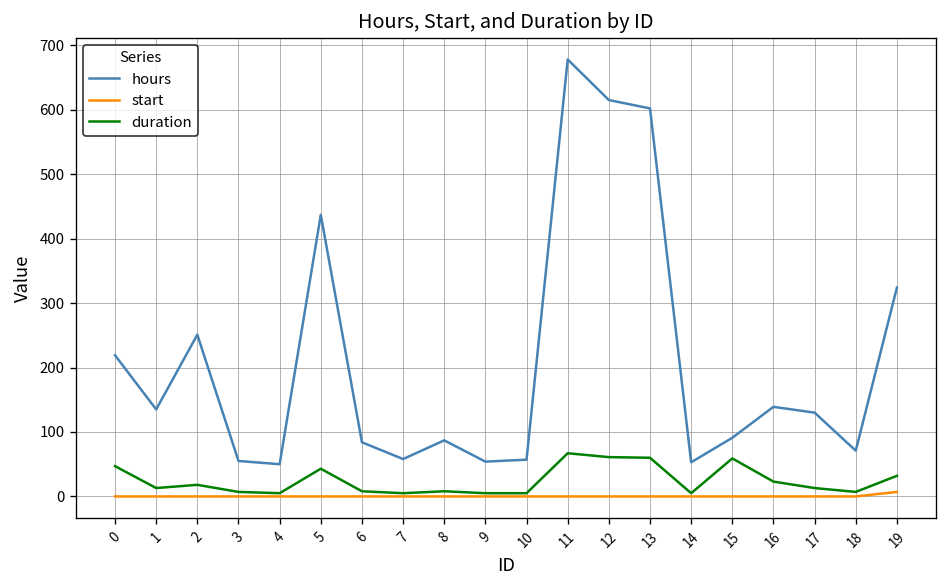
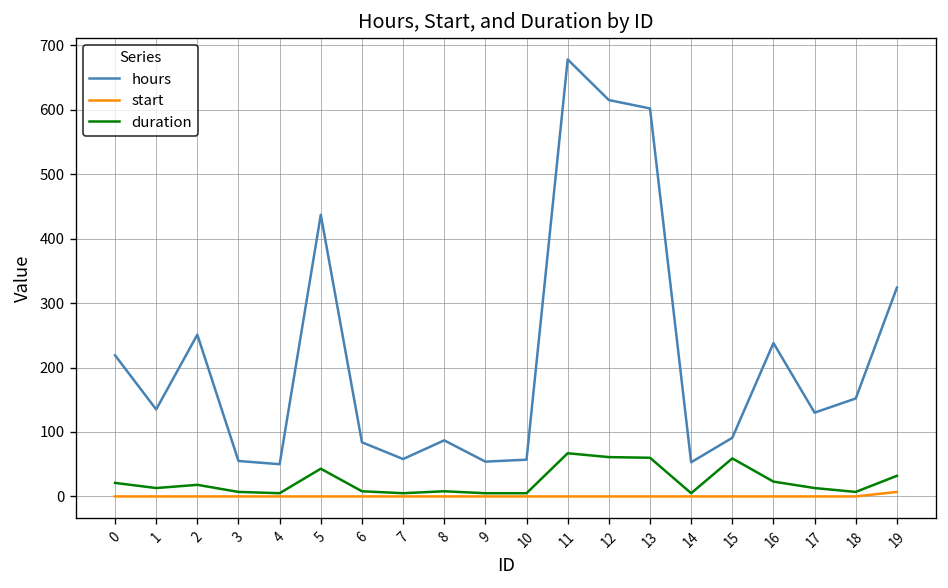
duration, 0: 50 -> 20
hours, 16: 140 -> 240
hours, 18: 70 -> 150
